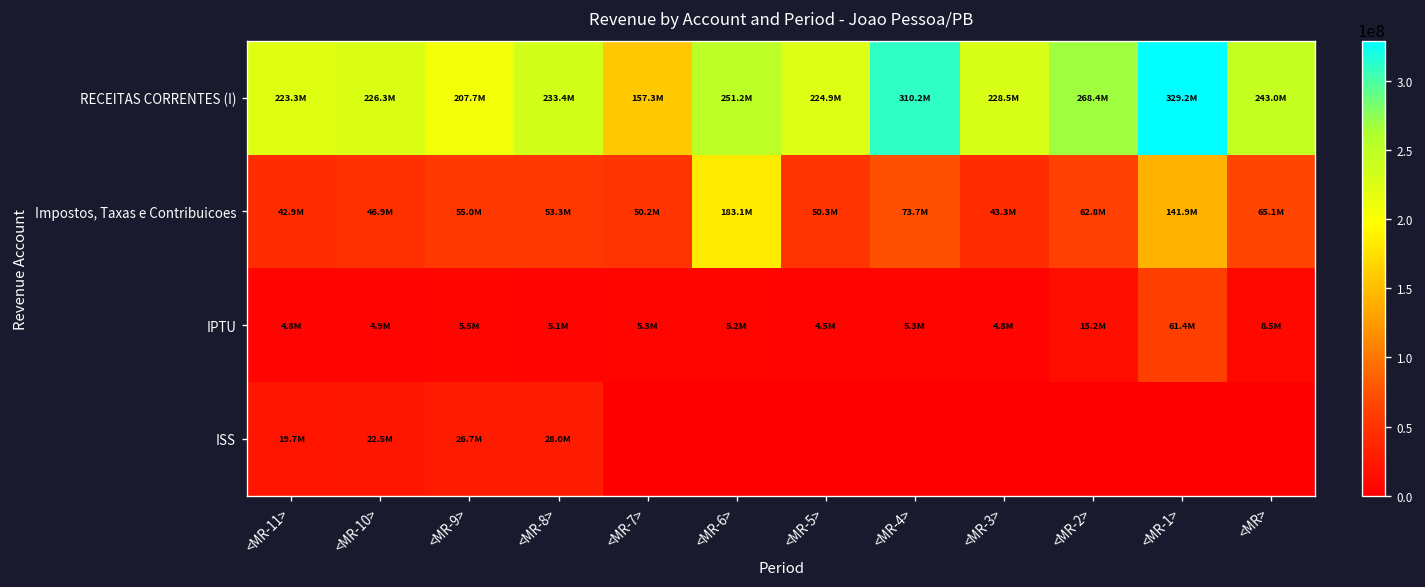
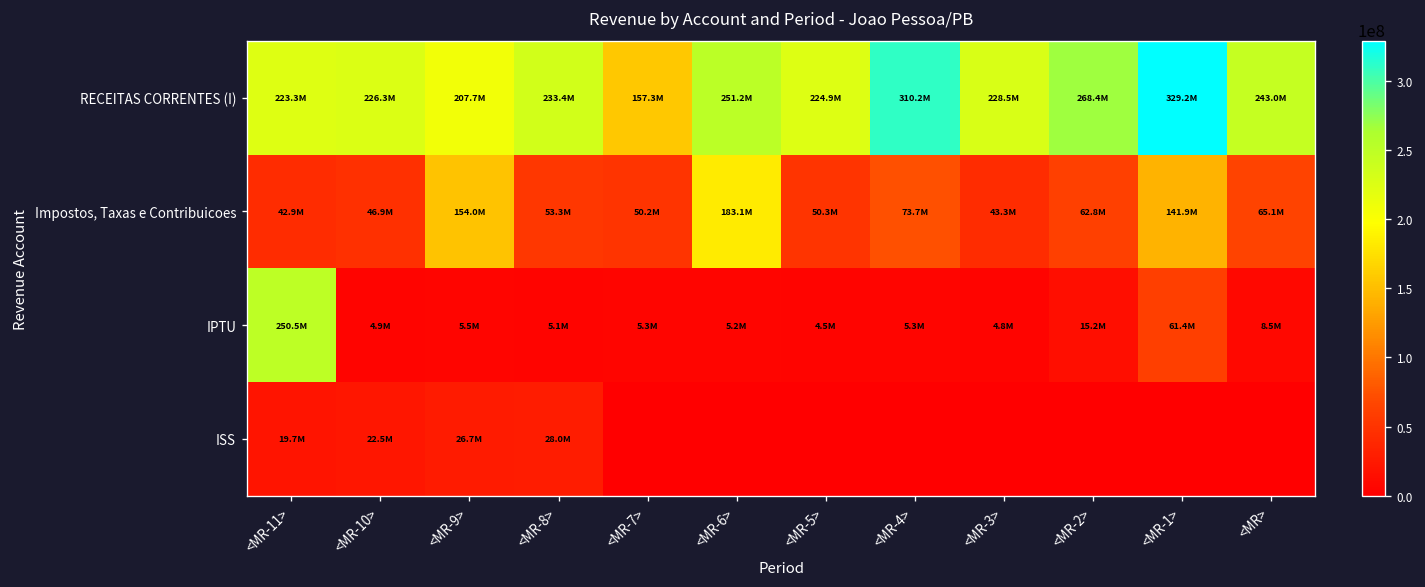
Impostos, Taxas e Contribuicoes, <MR-9>: 55.0M -> 154.0M
IPTU, <MR-11>: 4.8M -> 250.5M
